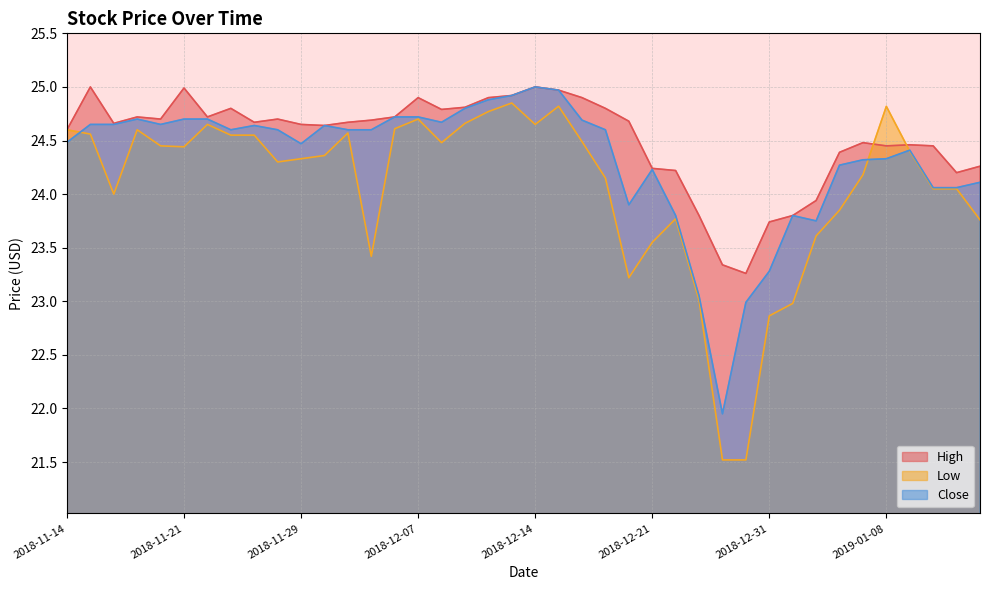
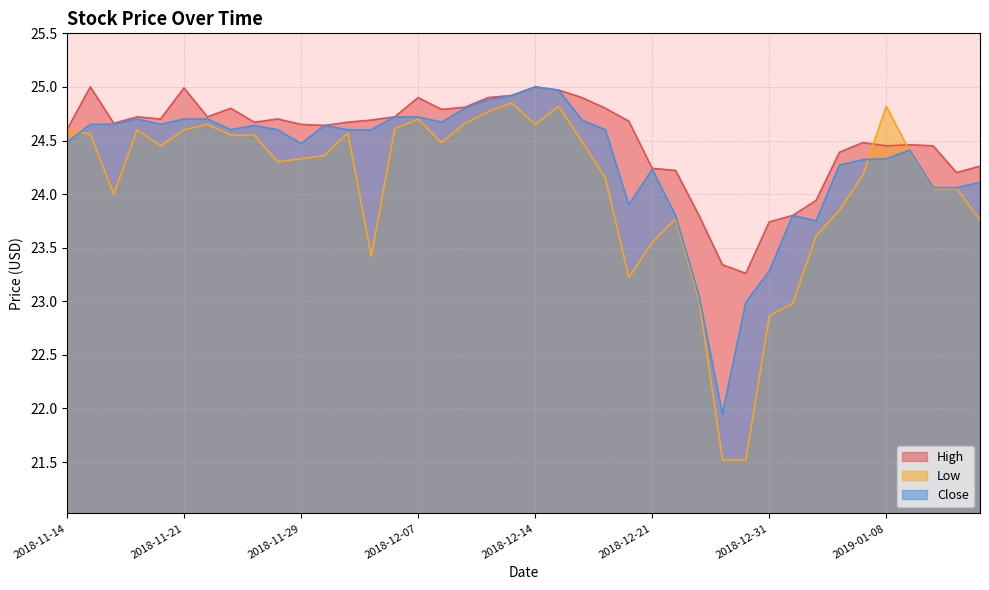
Low, 2018-11-21: 24.44 -> 24.60
